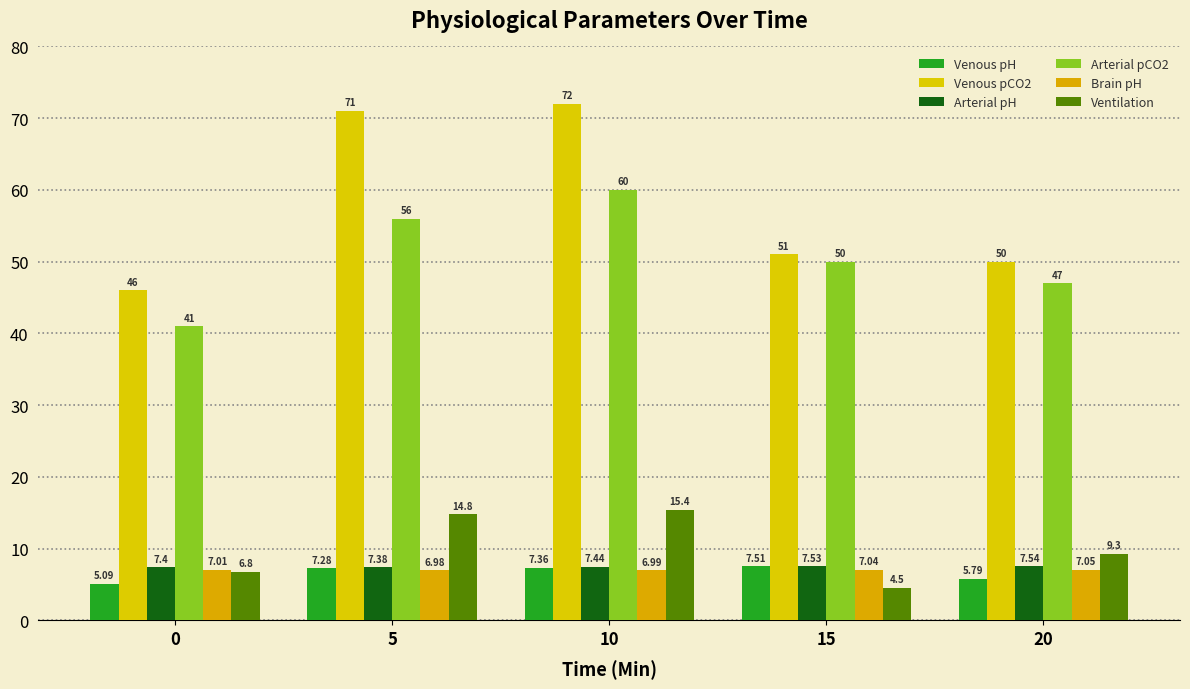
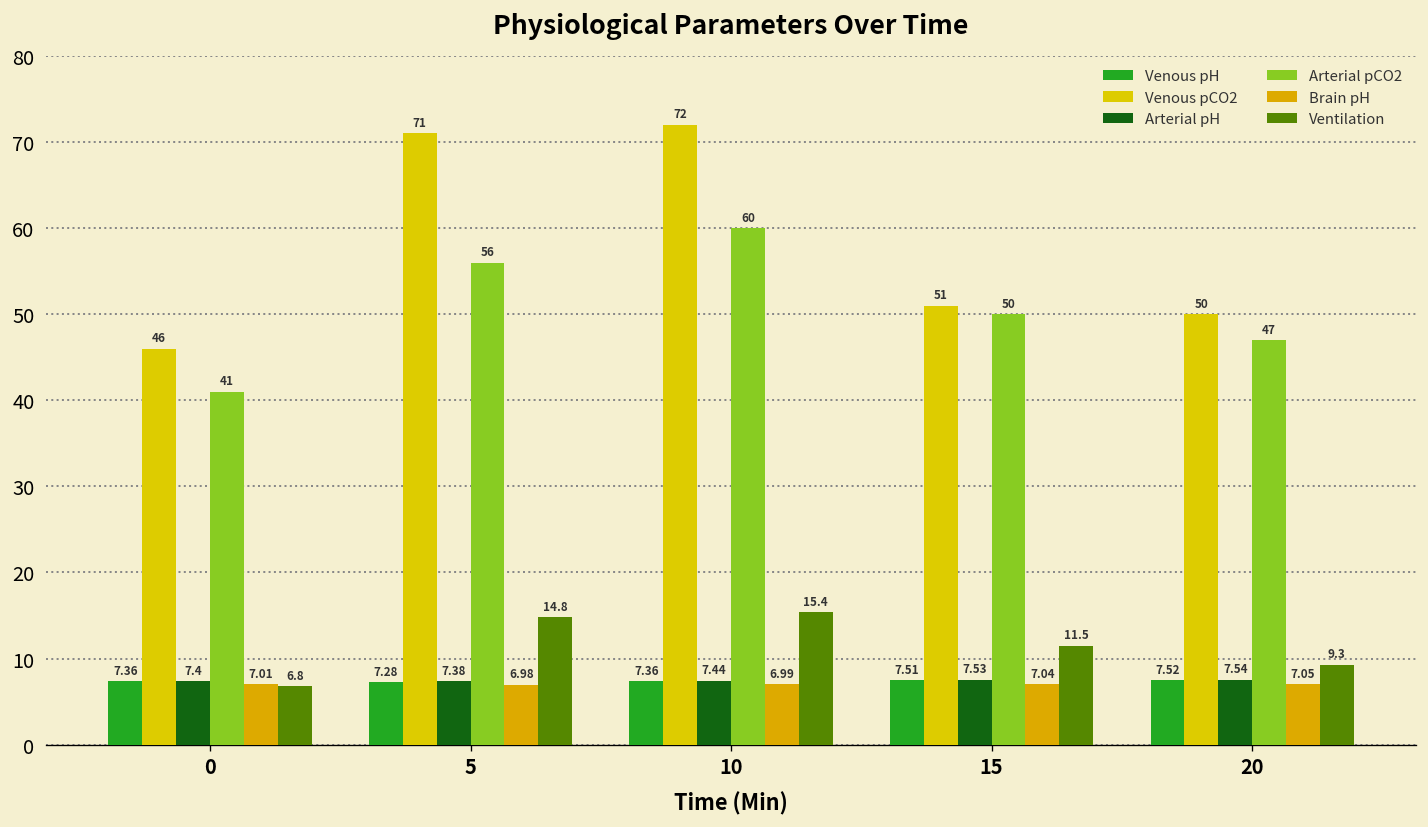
Venous pH, 0: 5.09 -> 7.36
Ventilation, 15: 4.5 -> 11.5
Venous pH, 20: 5.79 -> 7.52
